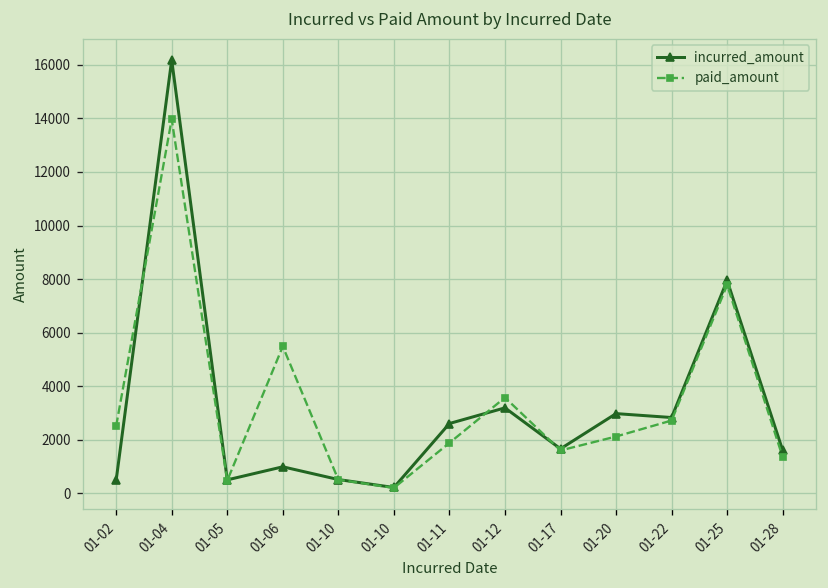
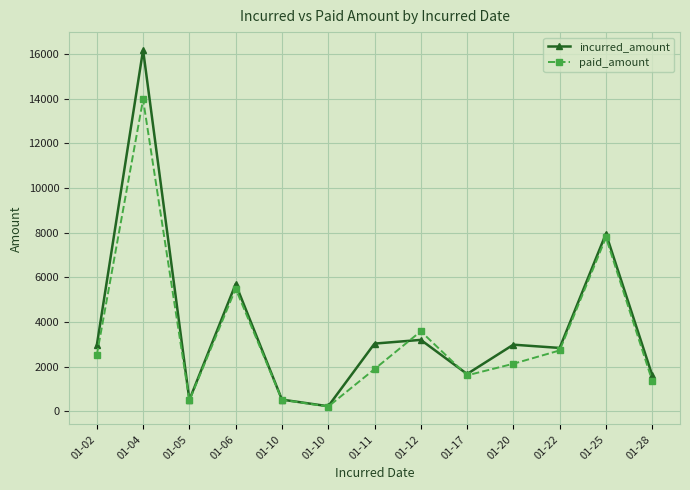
incurred_amount, 01-02: 500 -> 3000
incurred_amount, 01-06: 1000 -> 5700
incurred_amount, 01-11: 2600 -> 3000
